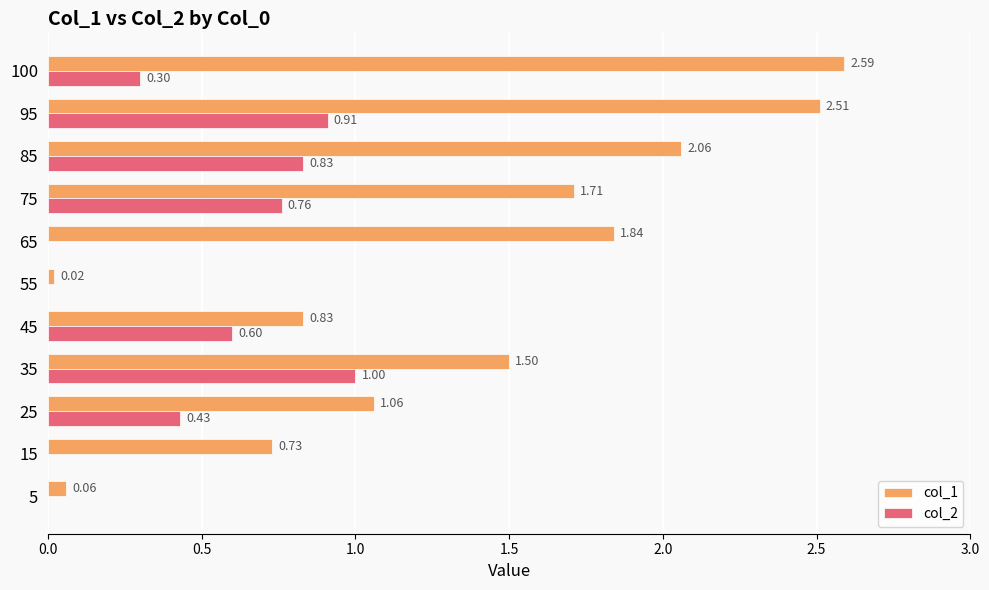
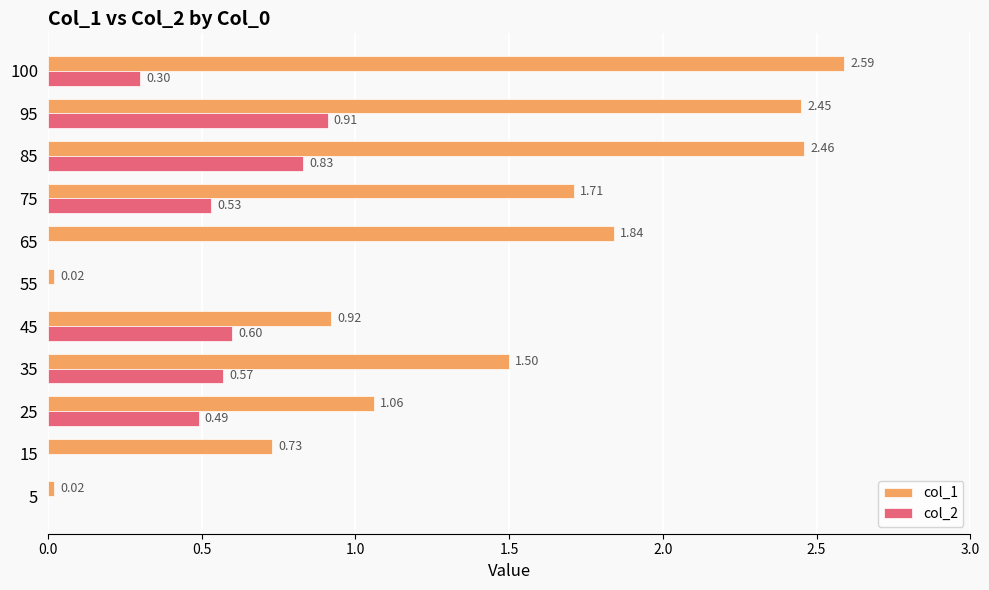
col_1, 95: 2.51 -> 2.45
col_1, 85: 2.06 -> 2.46
col_2, 75: 0.76 -> 0.53
col_1, 45: 0.83 -> 0.92
col_2, 35: 1.00 -> 0.57
col_2, 25: 0.43 -> 0.49
col_1, 5: 0.06 -> 0.02
